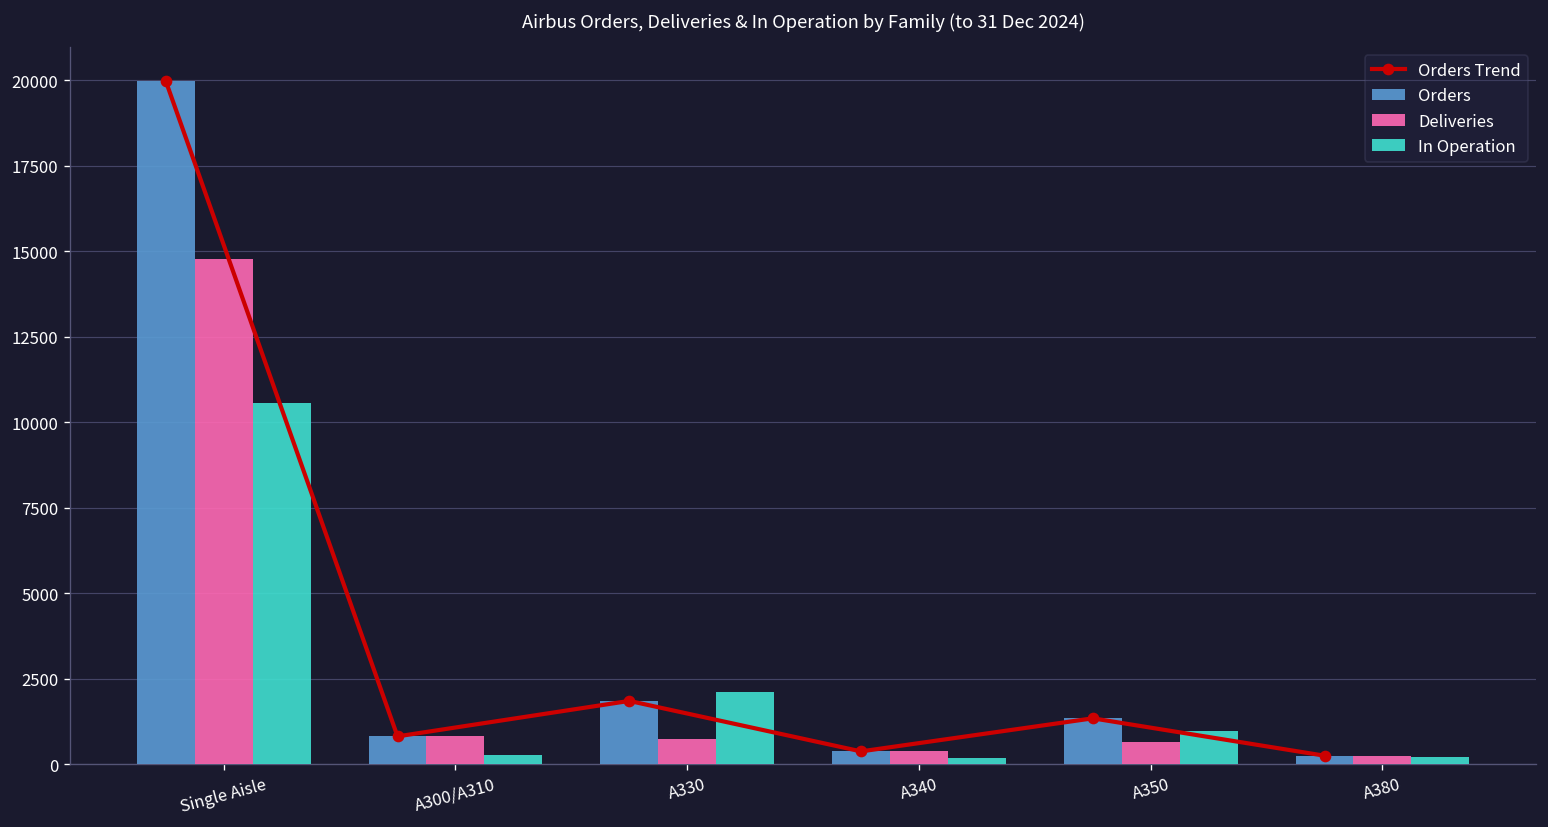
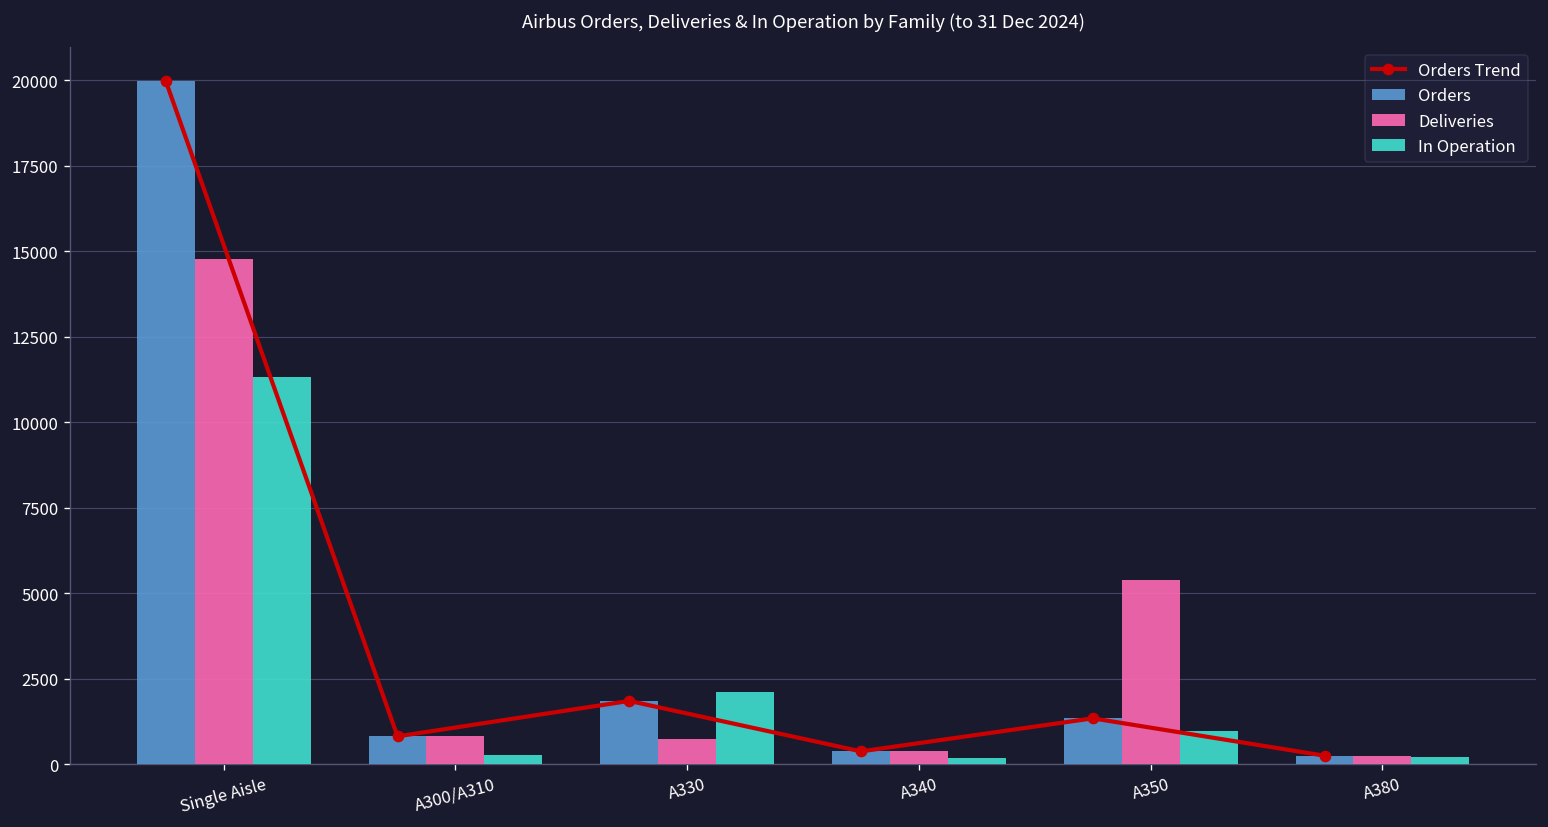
In Operation, Single Aisle: 10600 -> 11300
Deliveries, A350: 600 -> 5400
